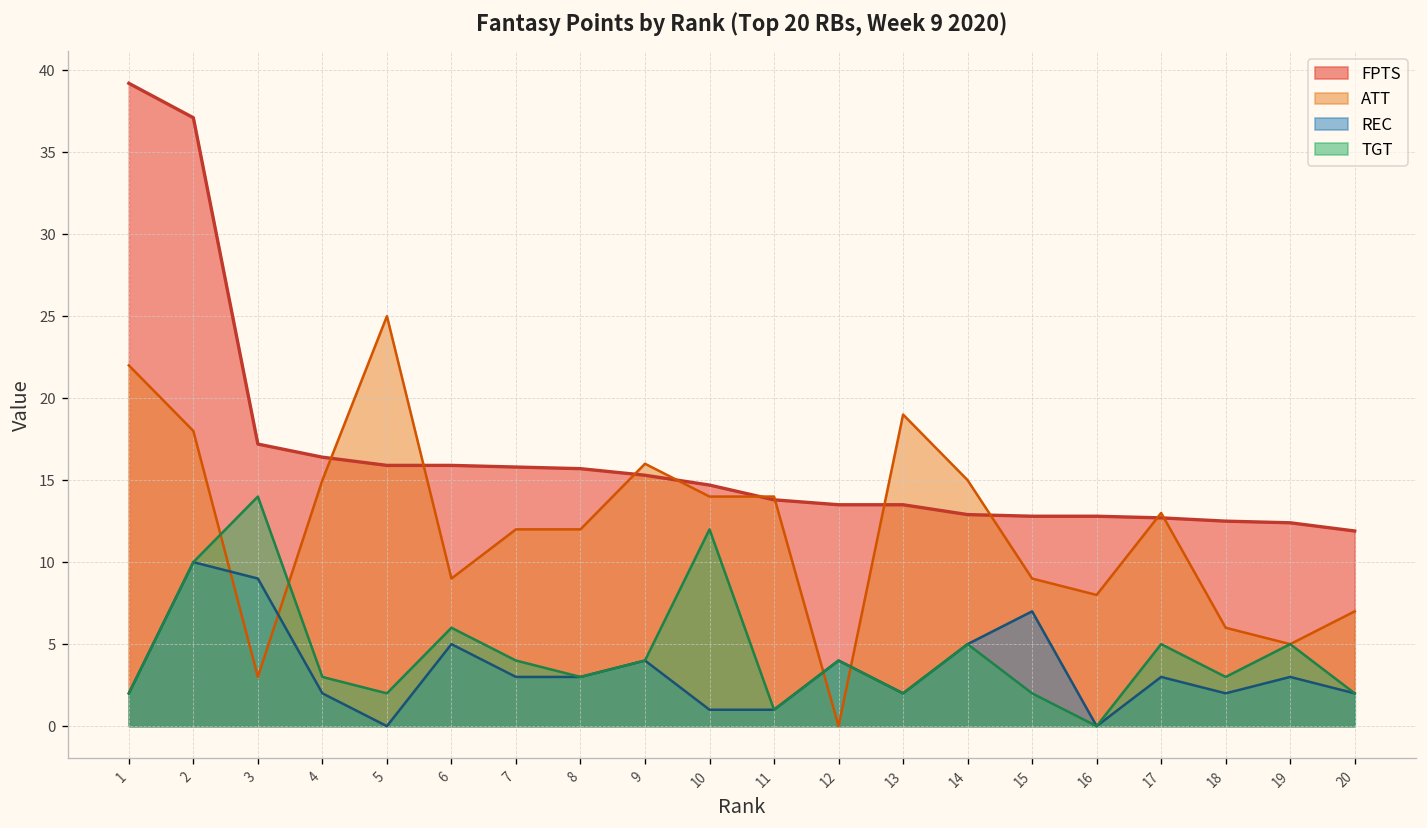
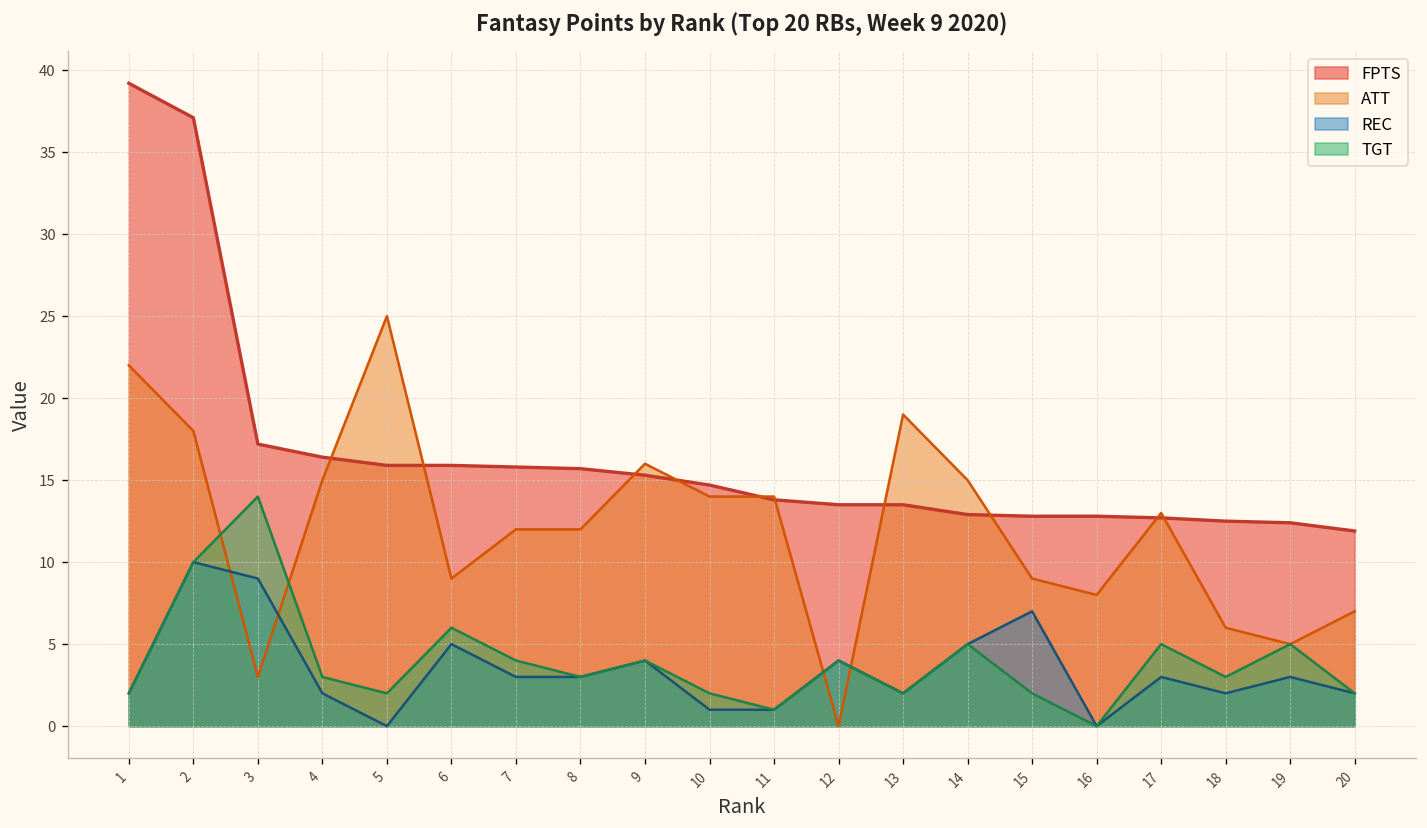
TGT, 10: 12 -> 2
